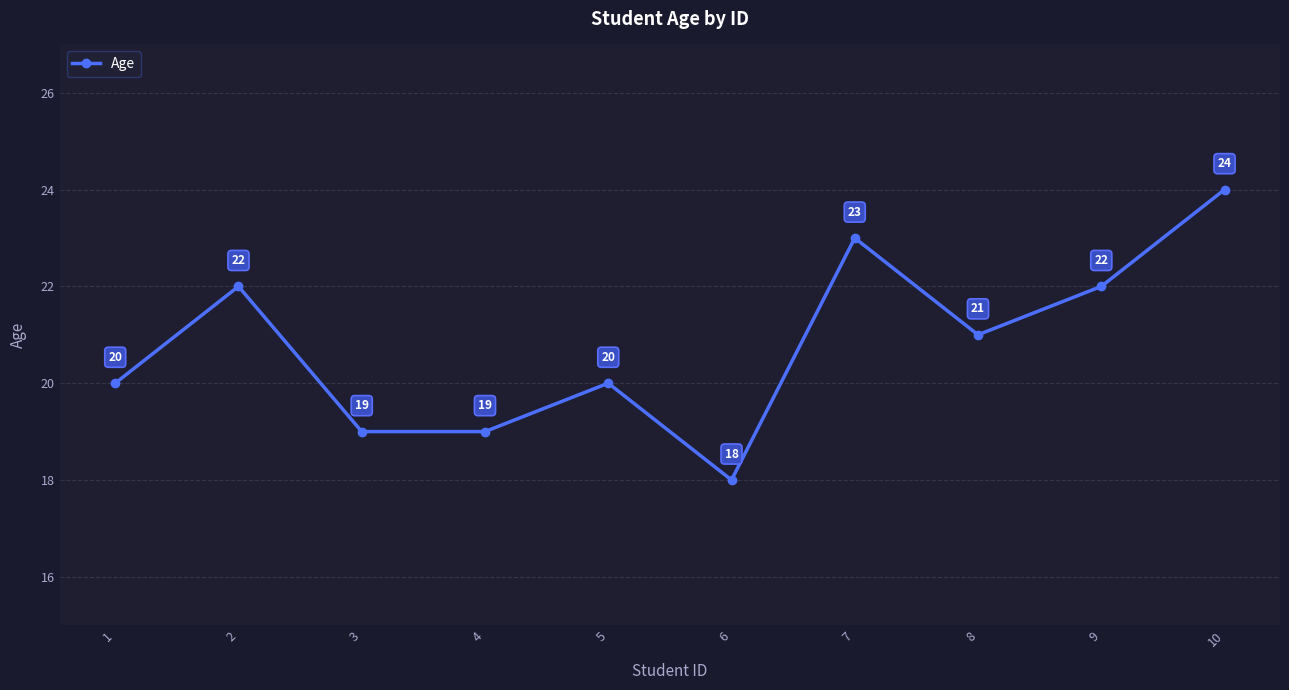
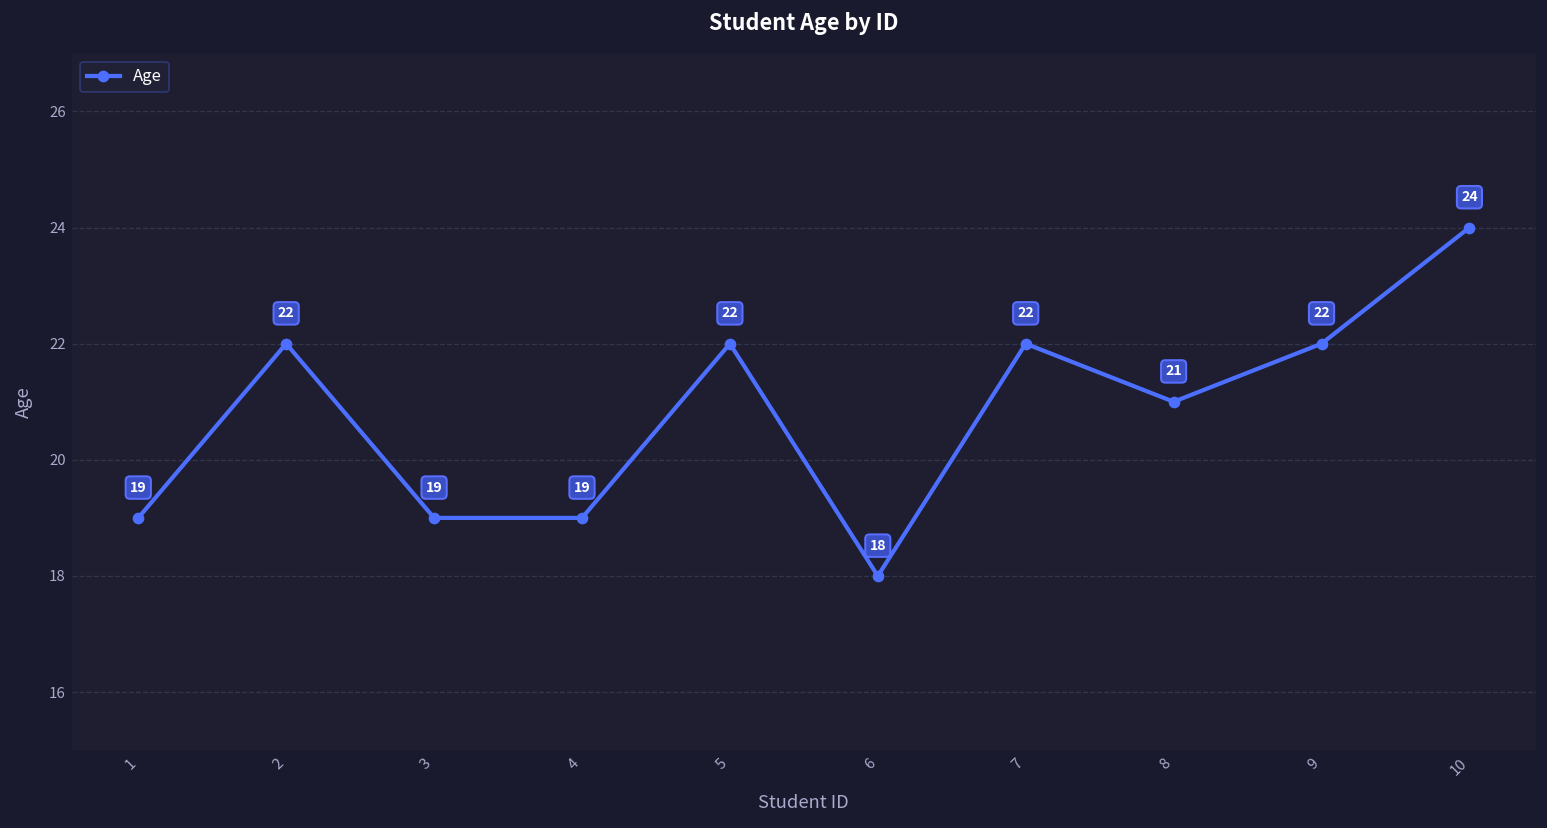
1: 20 -> 19
5: 20 -> 22
7: 23 -> 22
